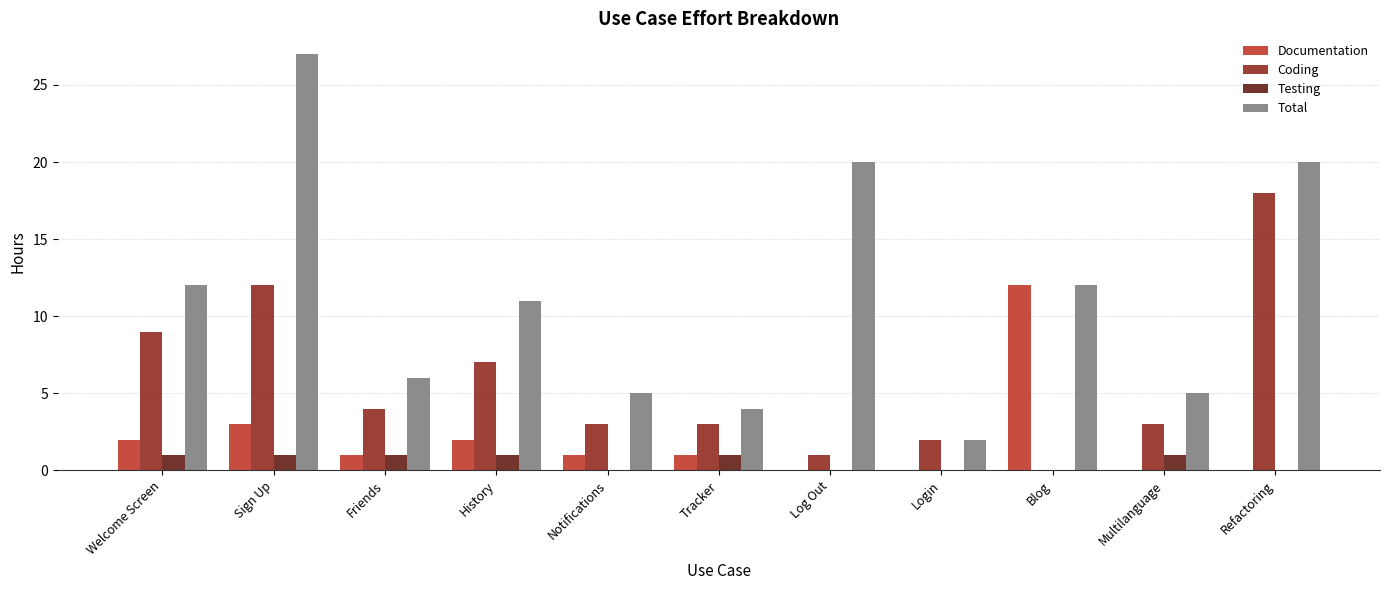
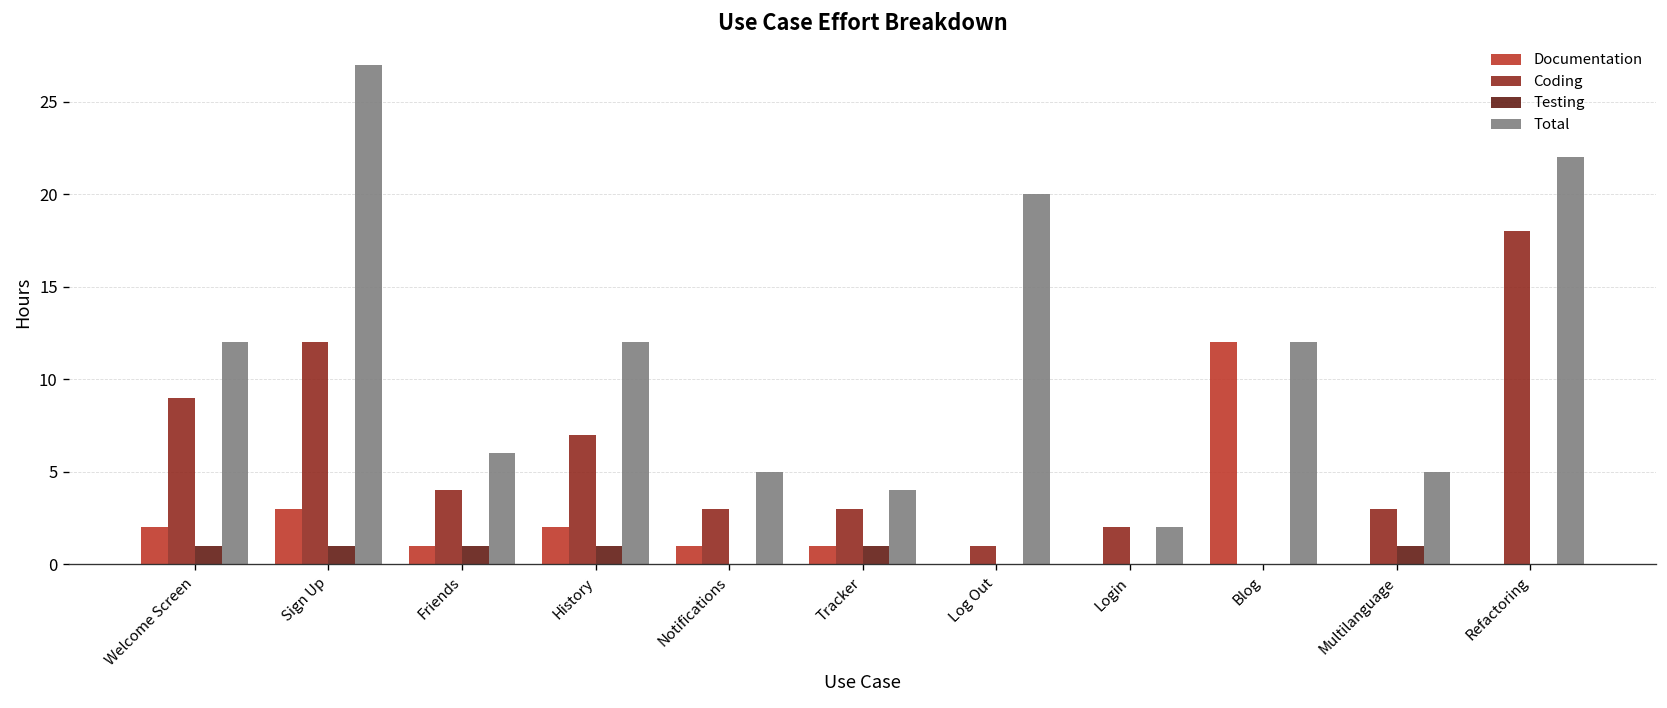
Total, History: 11 -> 12
Total, Refactoring: 20 -> 22
